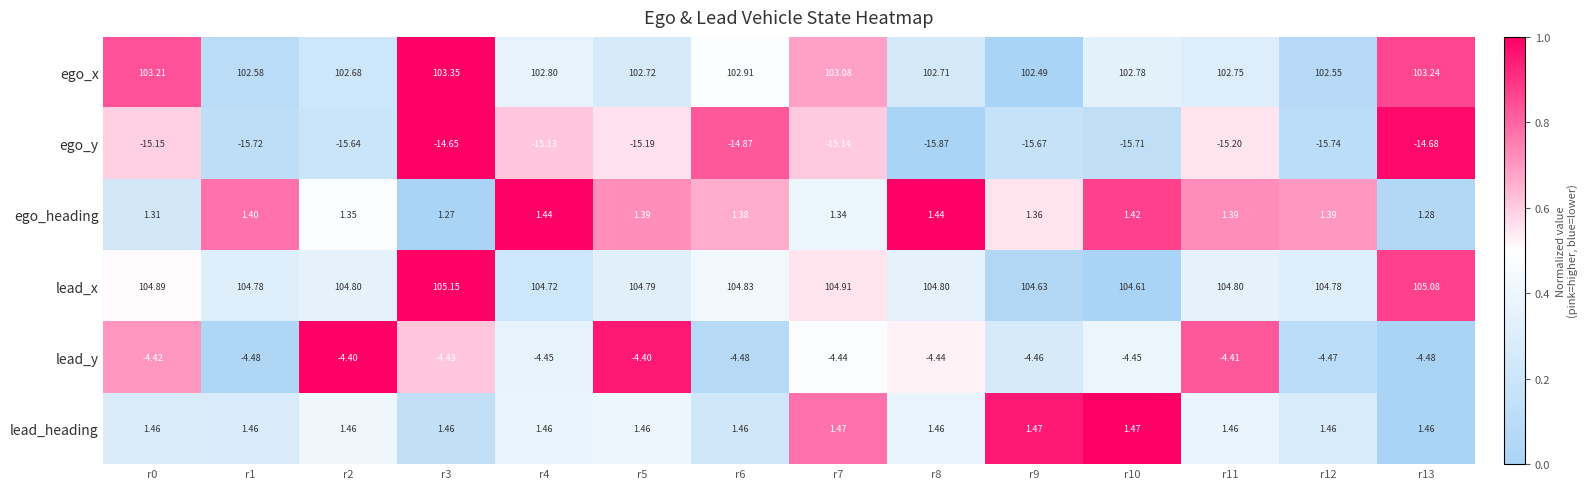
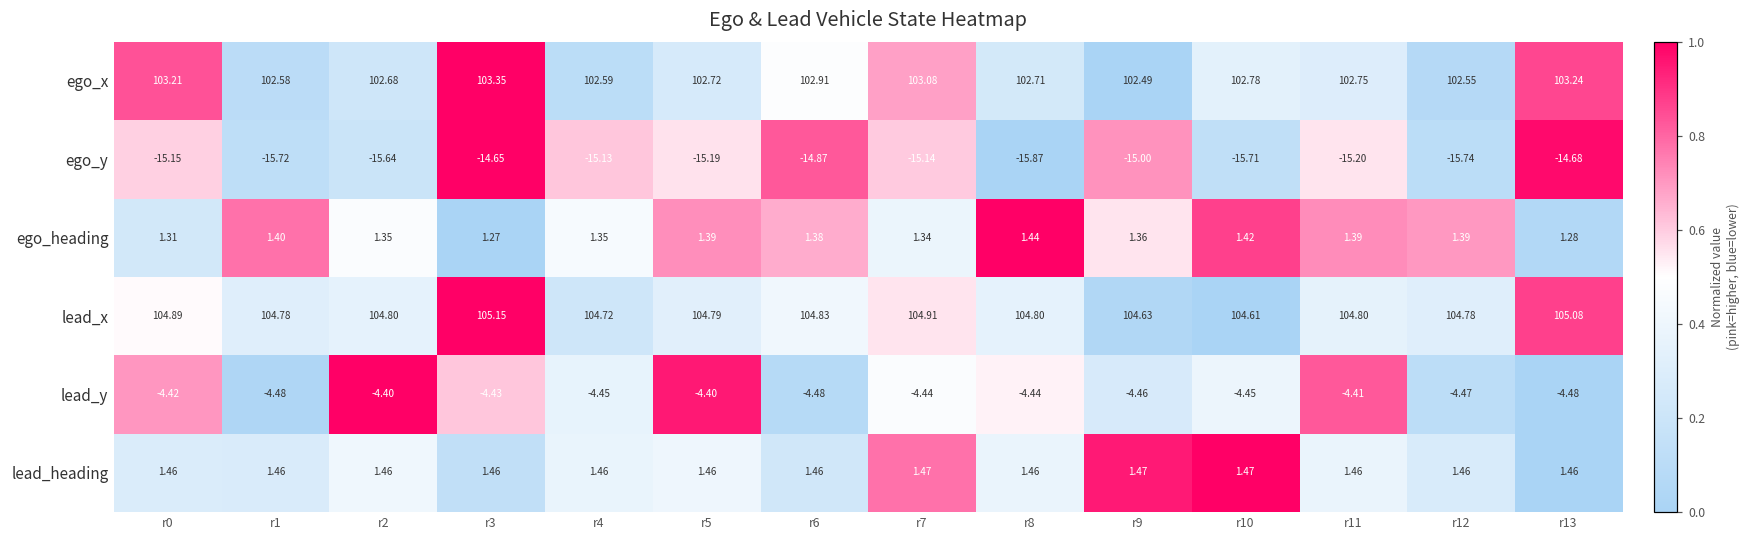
ego_x, r4: 102.80 -> 102.59
ego_y, r9: -15.67 -> -15.00
ego_heading, r4: 1.44 -> 1.35
